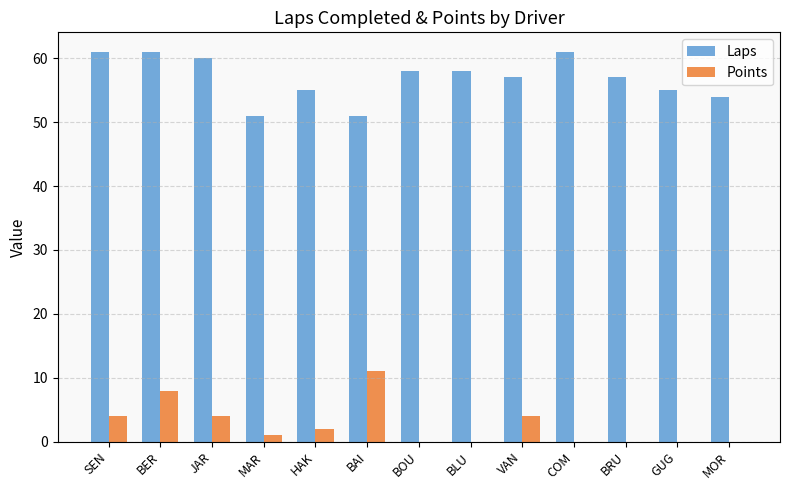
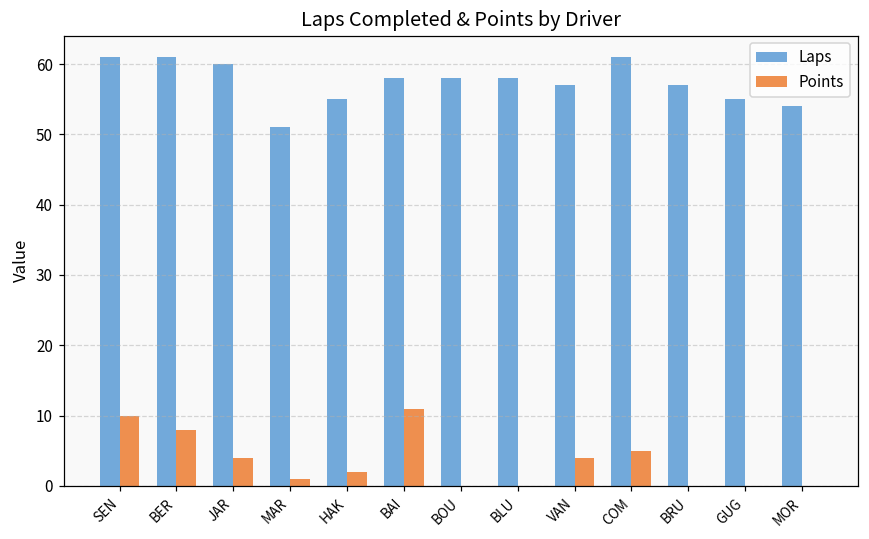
Points, SEN: 4 -> 10
Laps, BAI: 51 -> 58
Points, COM: 0 -> 5
